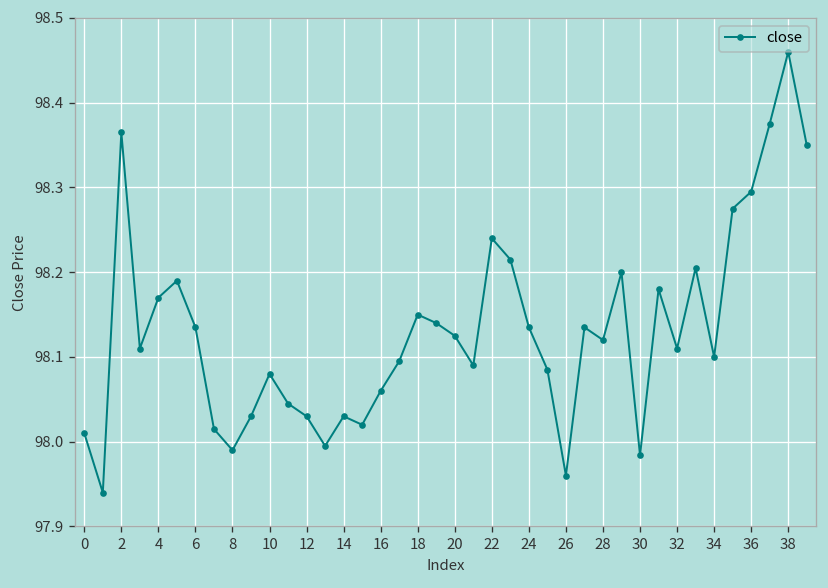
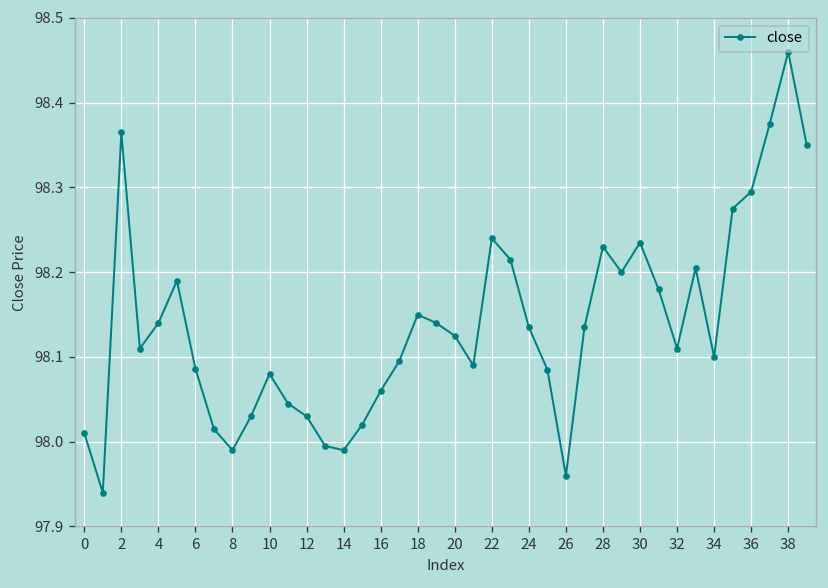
4: 98.17 -> 98.14
6: 98.14 -> 98.09
14: 98.03 -> 97.99
28: 98.12 -> 98.23
30: 97.98 -> 98.24
